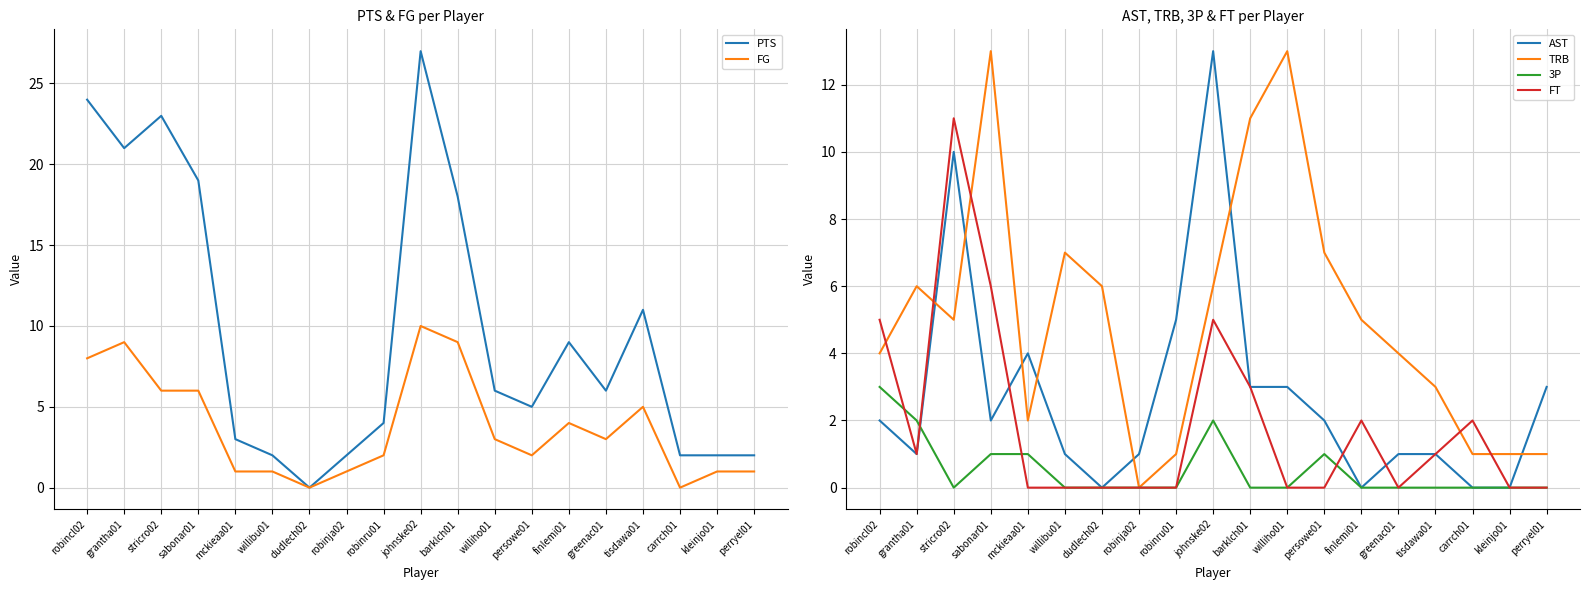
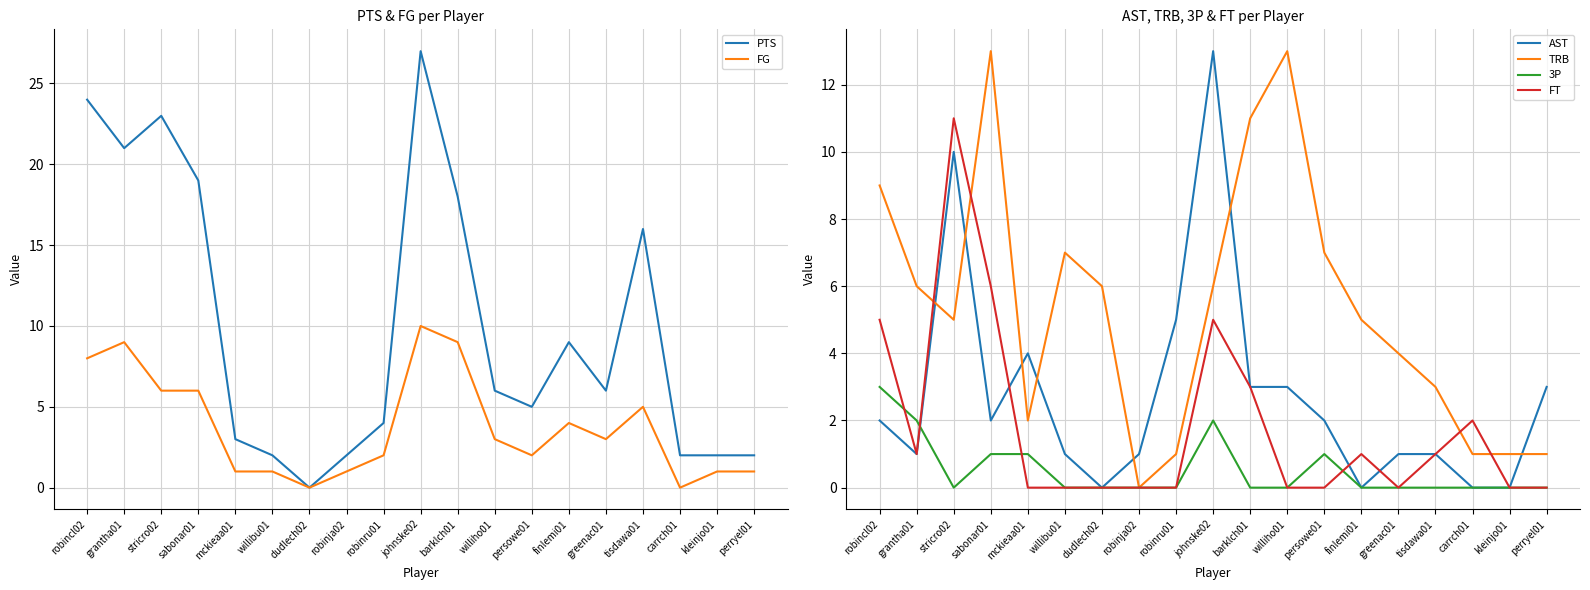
PTS & FG per Player, PTS, tisdawa01: 11 -> 16
AST, TRB, 3P & FT per Player, TRB, robincl02: 4 -> 9
AST, TRB, 3P & FT per Player, FT, finlemi01: 2 -> 1
